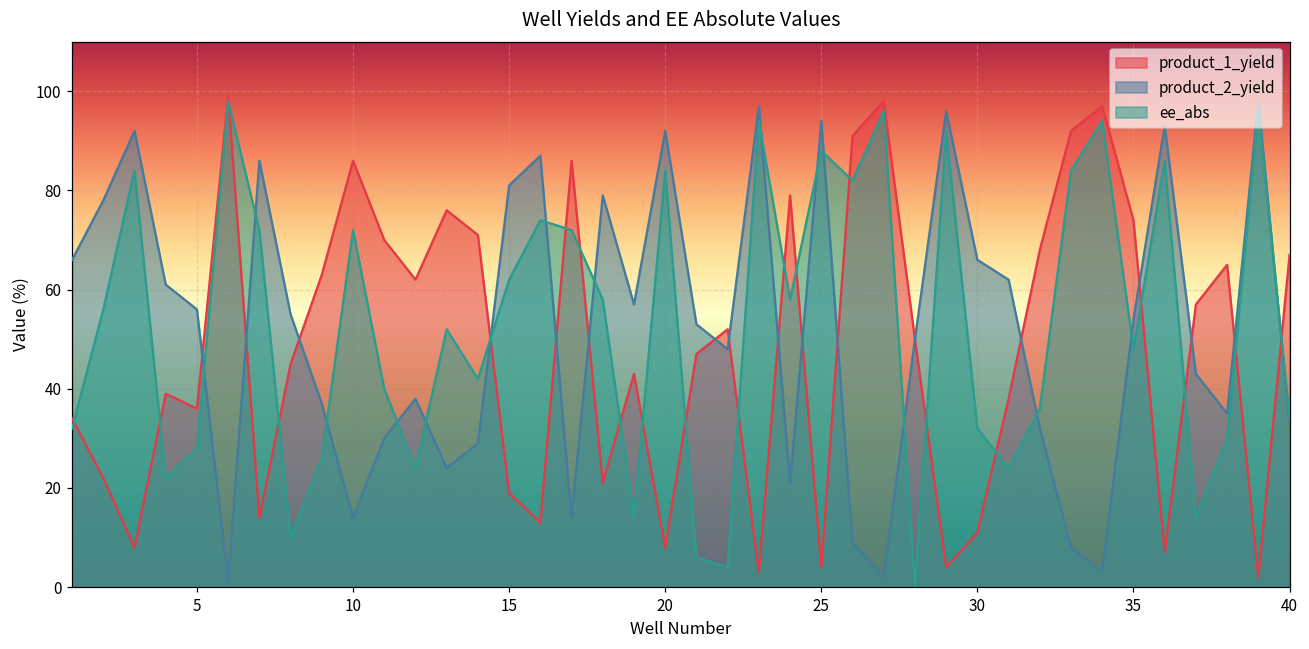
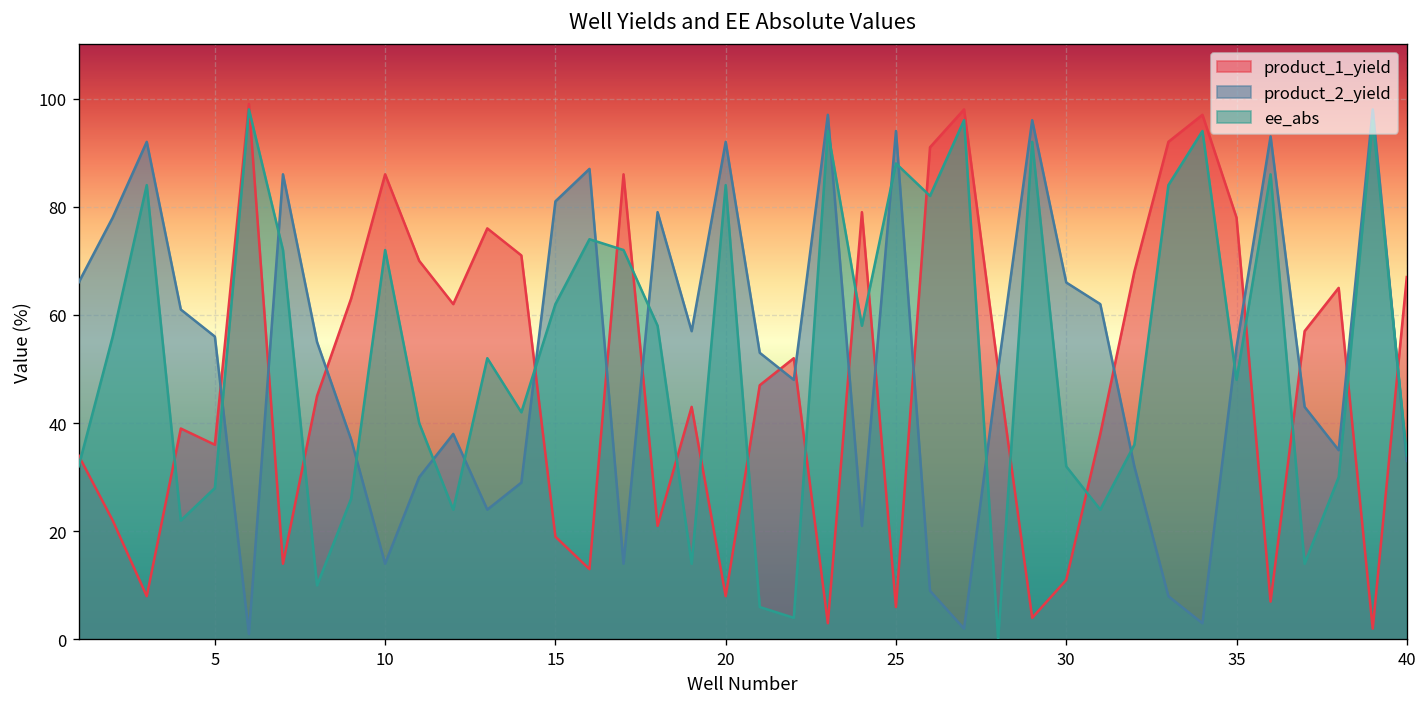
product_1_yield, 25: 4 -> 6
product_1_yield, 35: 74 -> 78
